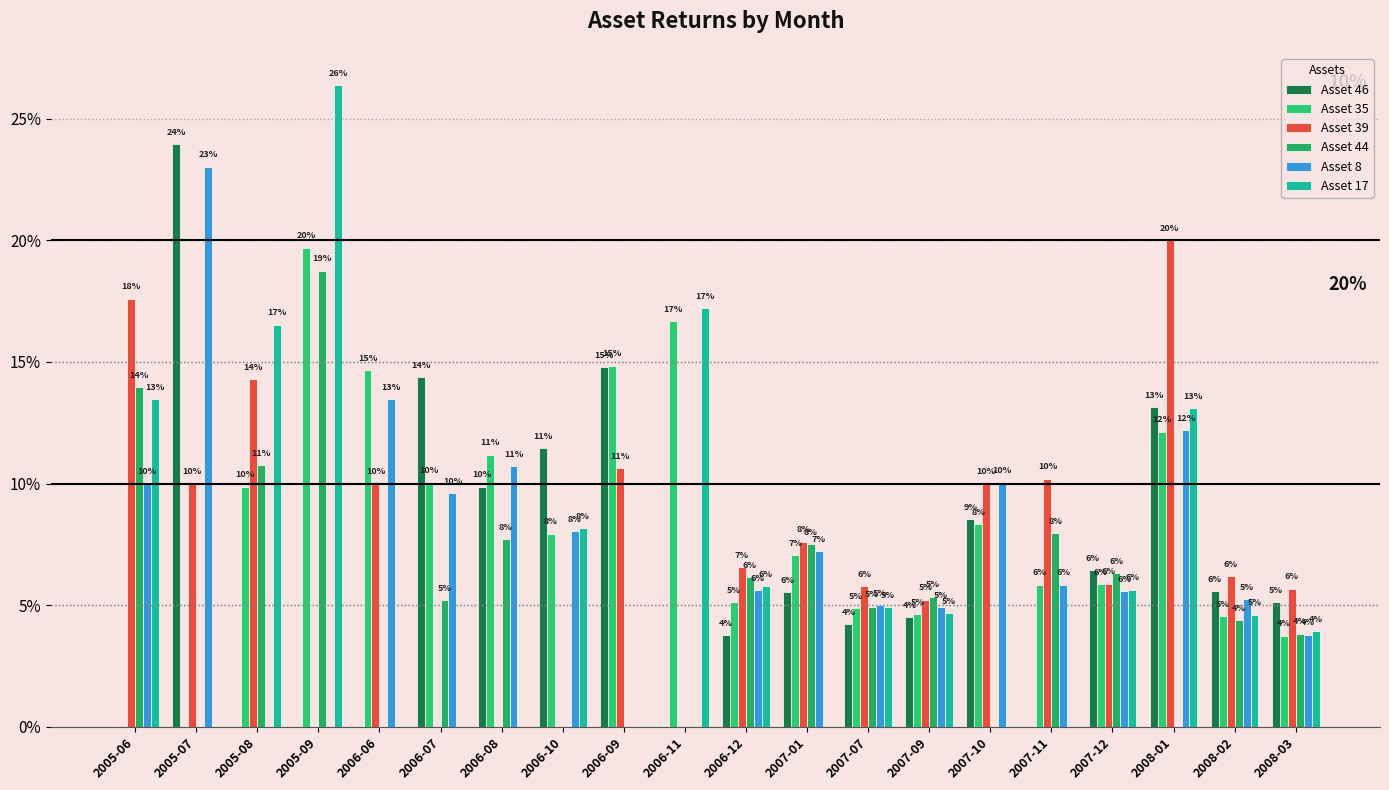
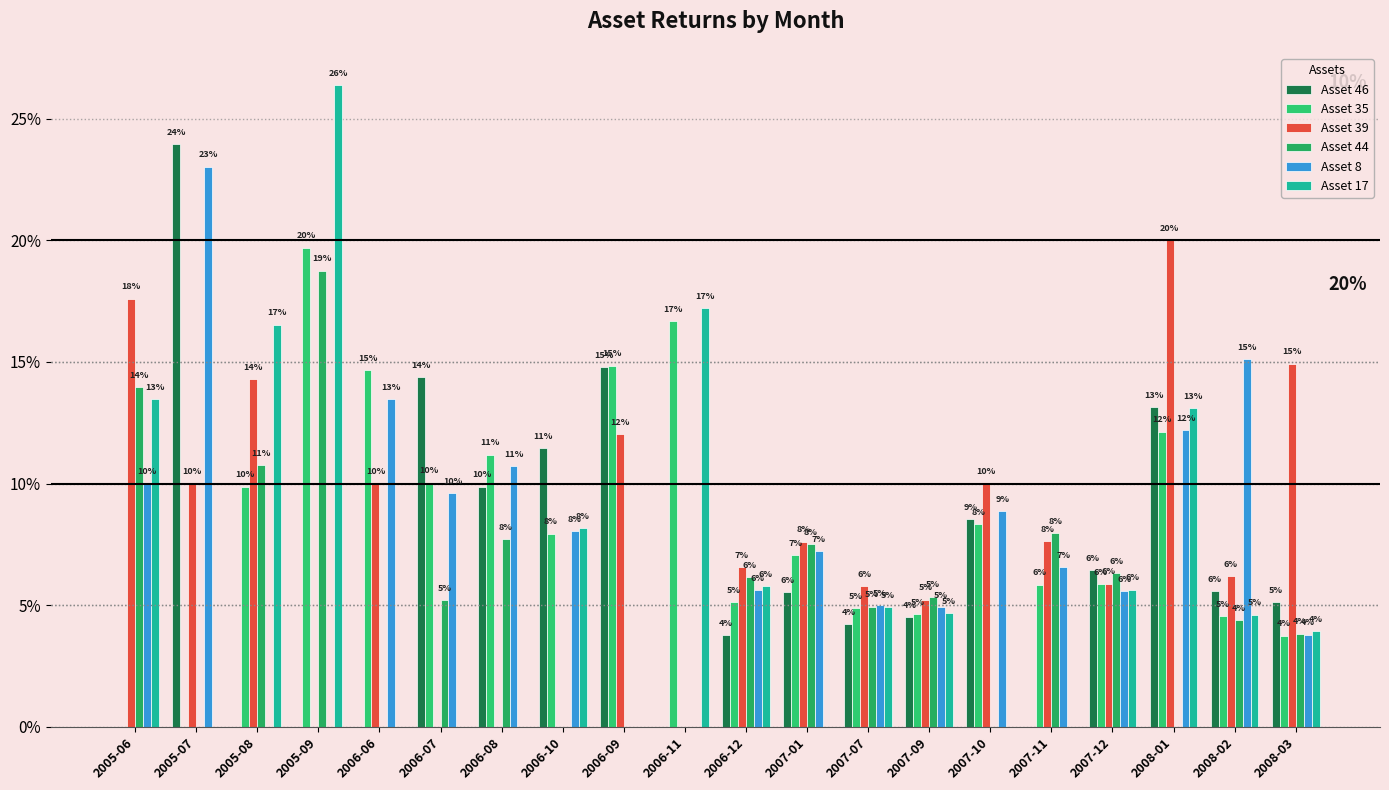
Asset 39, 2006-09: 11% -> 12%
Asset 8, 2007-10: 10% -> 9%
Asset 39, 2007-11: 10% -> 8%
Asset 8, 2007-11: 6% -> 7%
Asset 8, 2008-02: 5% -> 15%
Asset 39, 2008-03: 6% -> 15%
